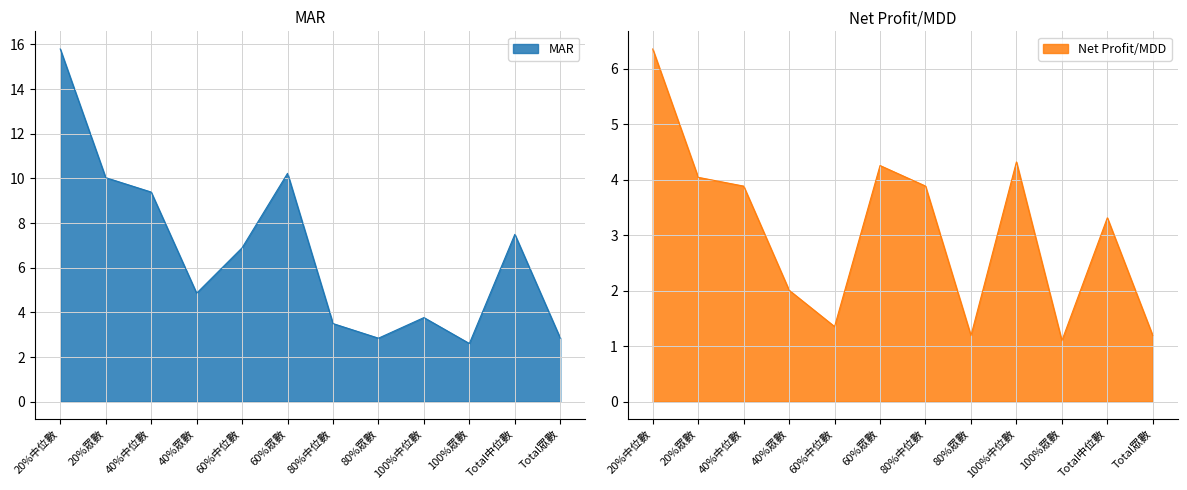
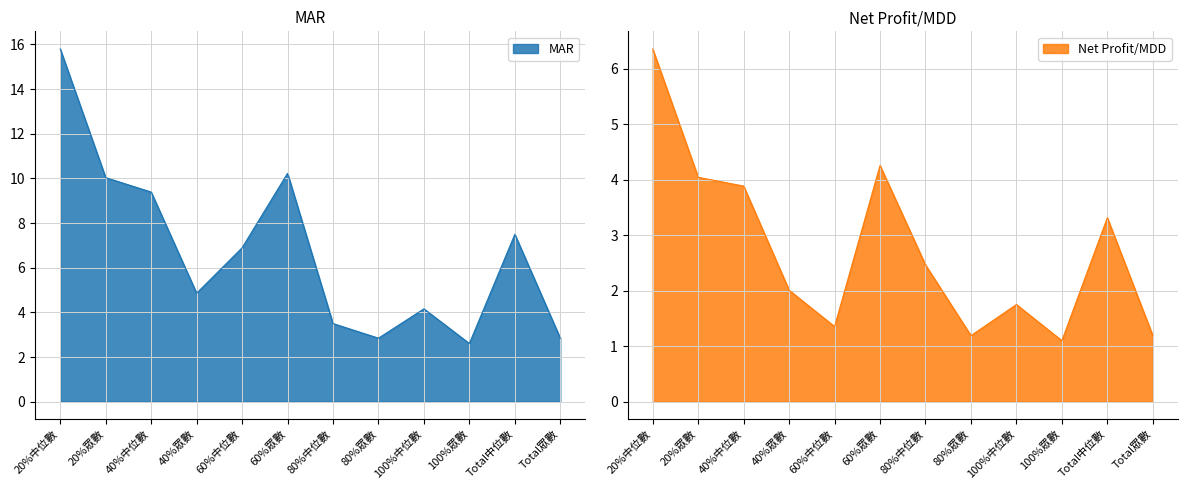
MAR, 100%中位數: 3.8 -> 4.2
Net Profit/MDD, 80%中位數: 3.9 -> 2.5
Net Profit/MDD, 100%中位數: 4.3 -> 1.8
